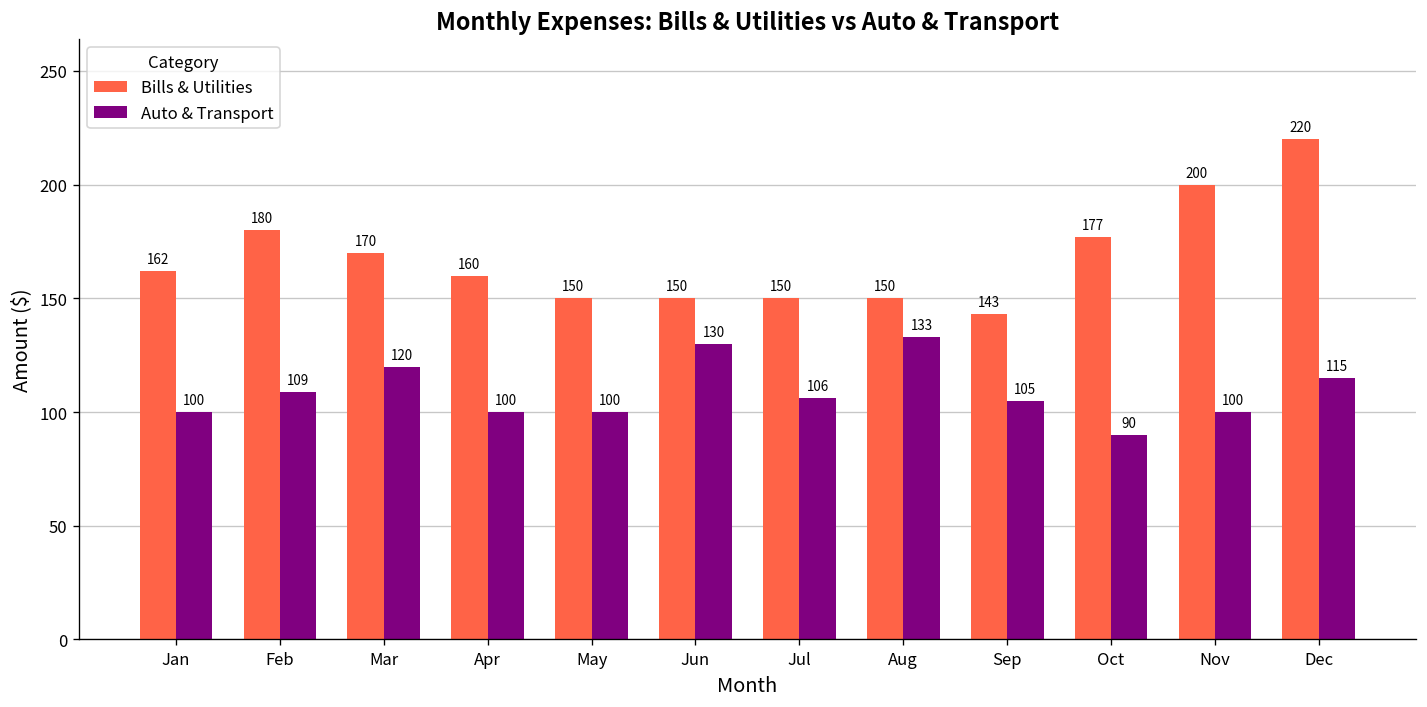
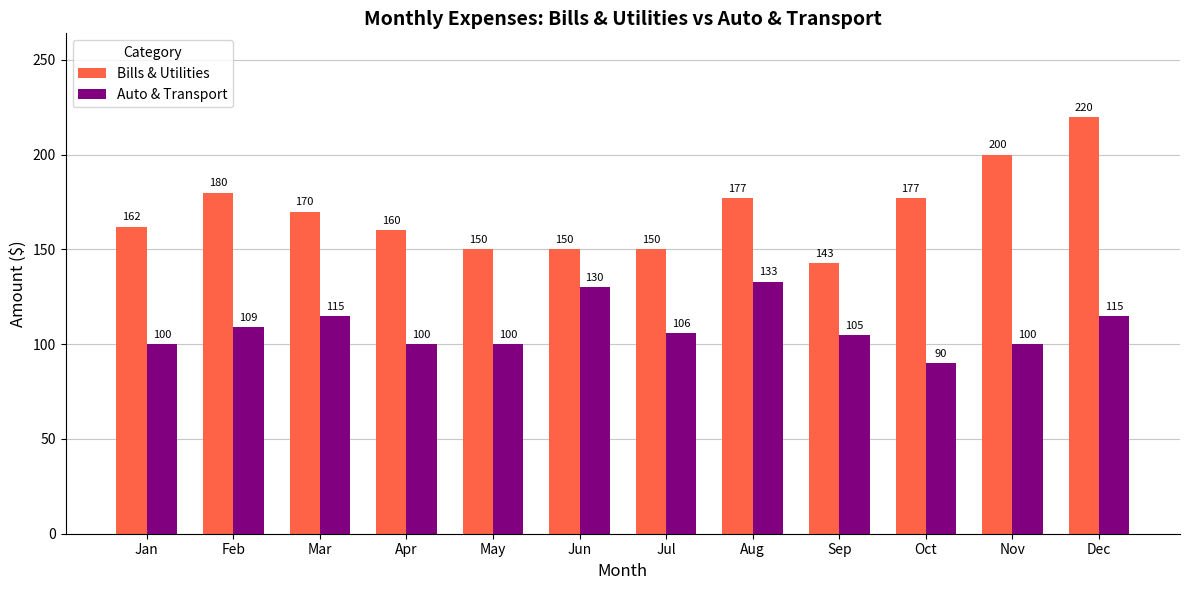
Auto & Transport, Mar: 120 -> 115
Bills & Utilities, Aug: 150 -> 177
